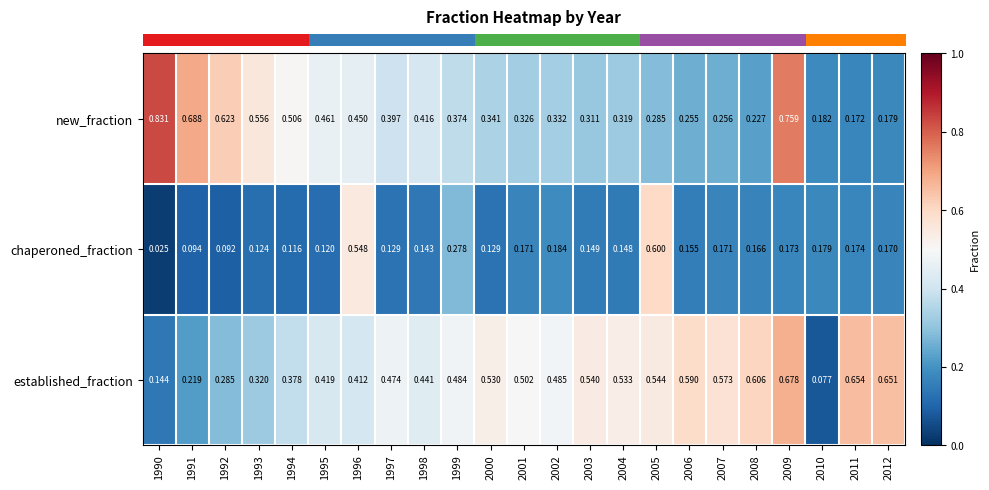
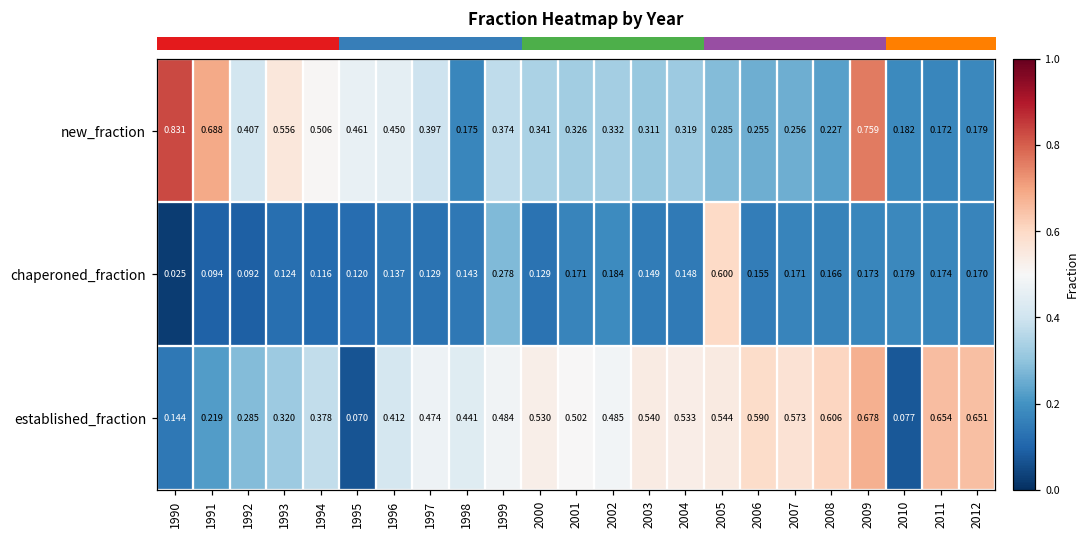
new_fraction, 1992: 0.623 -> 0.407
new_fraction, 1998: 0.416 -> 0.175
chaperoned_fraction, 1996: 0.548 -> 0.137
established_fraction, 1995: 0.419 -> 0.070
